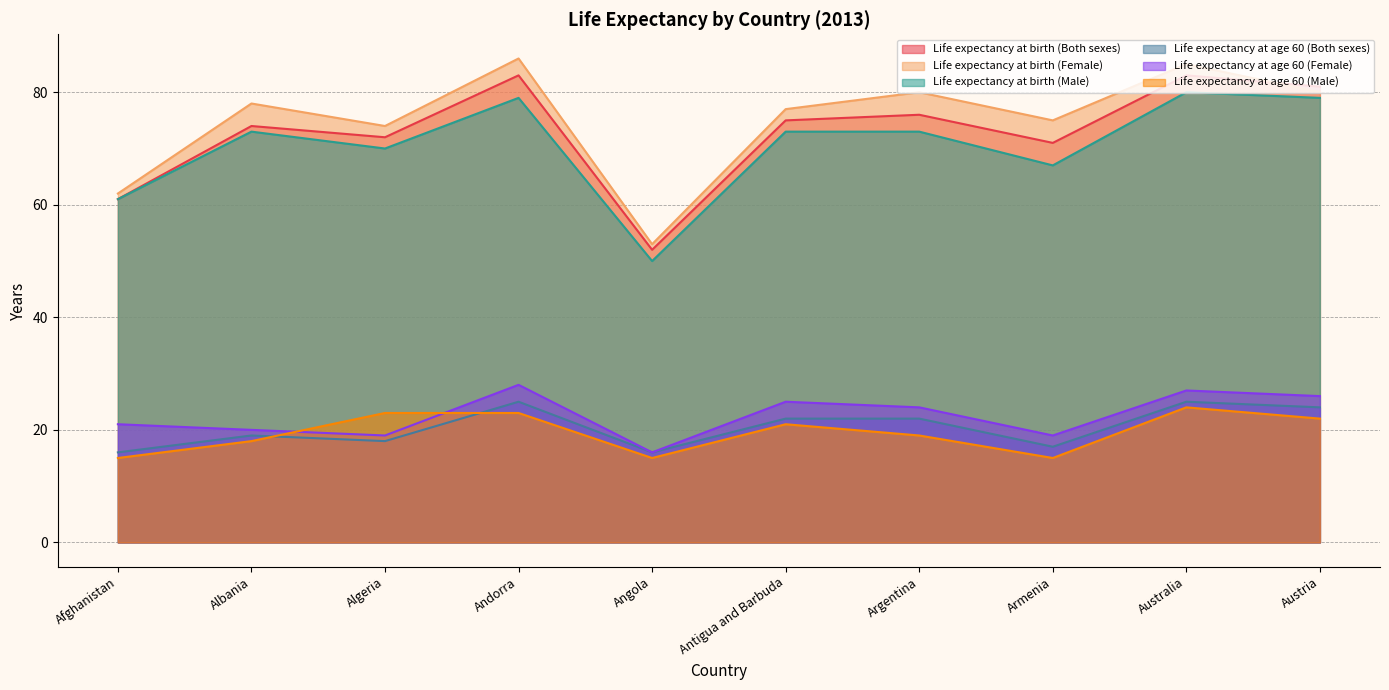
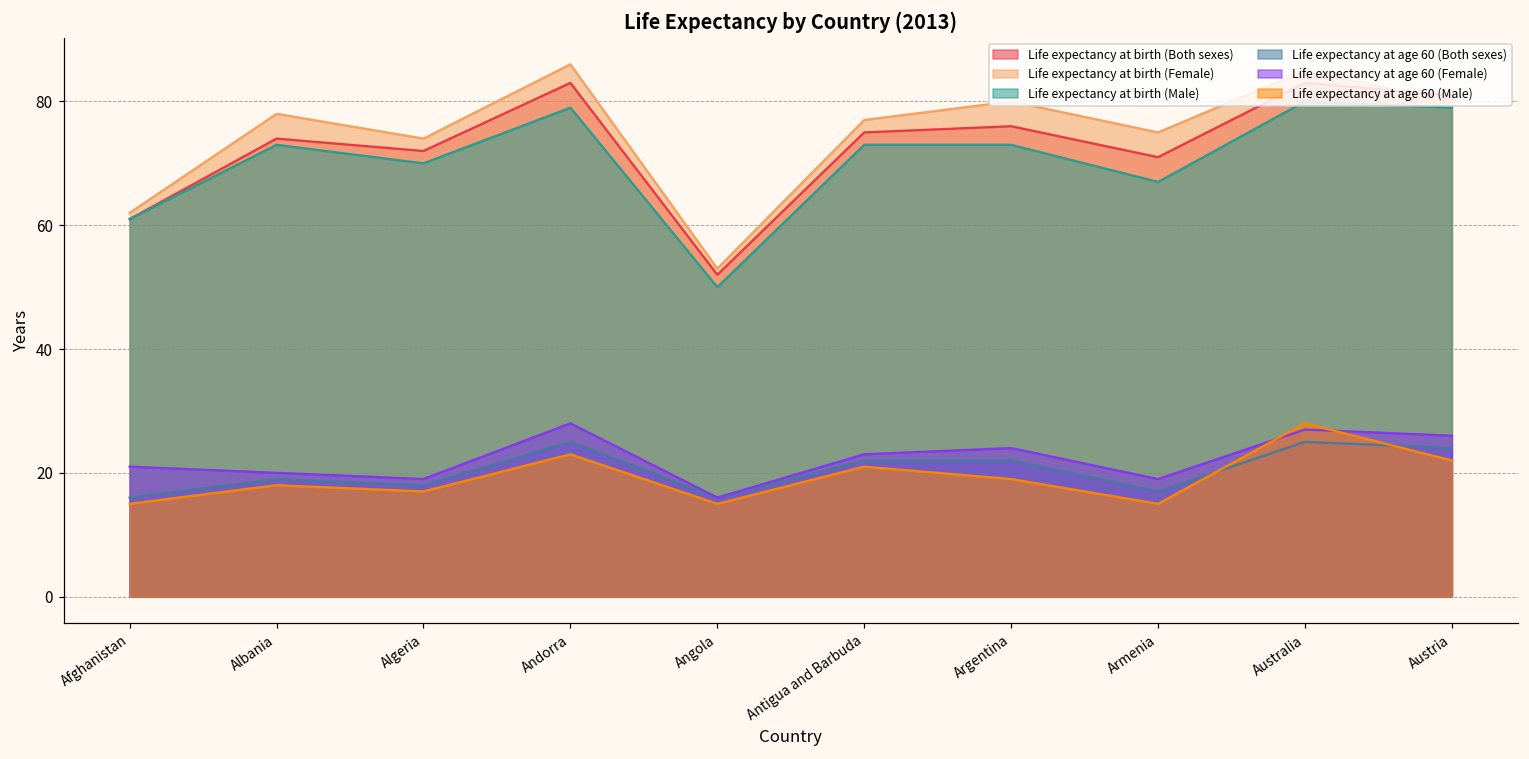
Life expectancy at age 60 (Male), Algeria: 23 -> 17
Life expectancy at age 60 (Female), Antigua and Barbuda: 25 -> 23
Life expectancy at age 60 (Male), Australia: 24 -> 28
